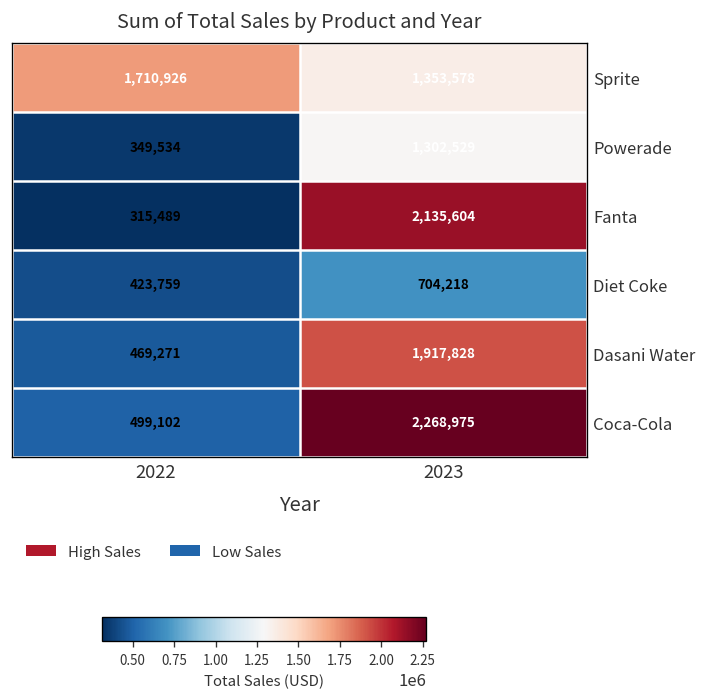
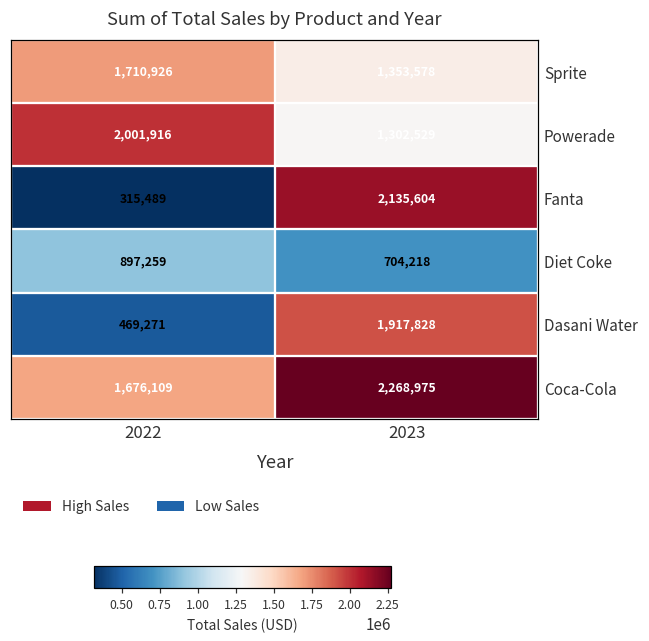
Powerade, 2022: 349,534 -> 2,001,916
Diet Coke, 2022: 423,759 -> 897,259
Coca-Cola, 2022: 499,102 -> 1,676,109
